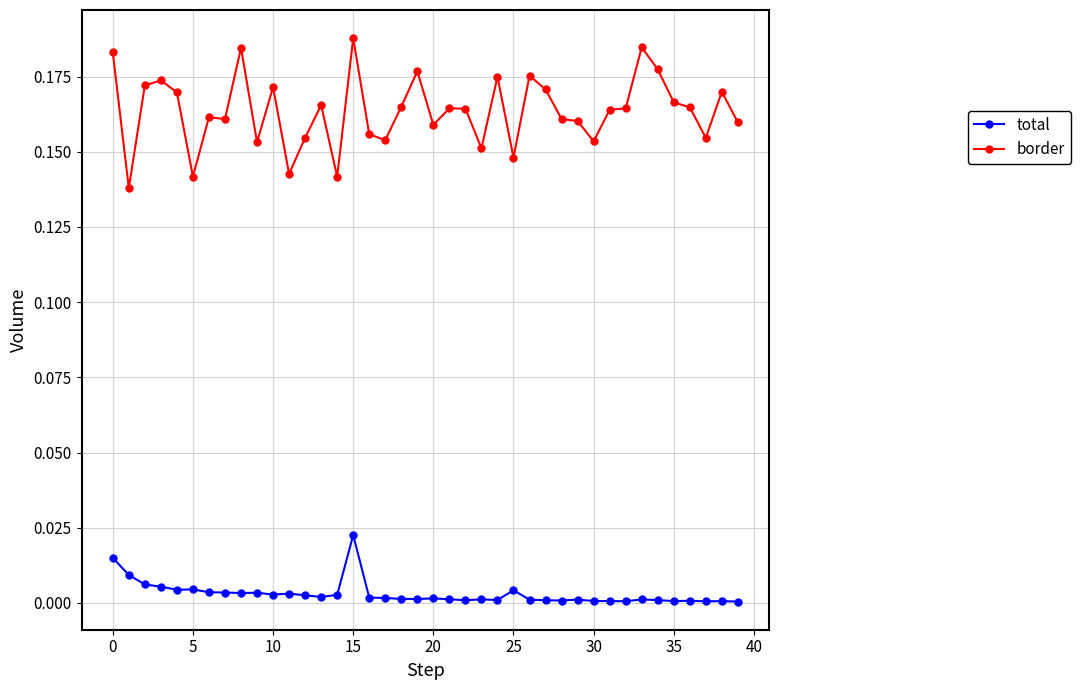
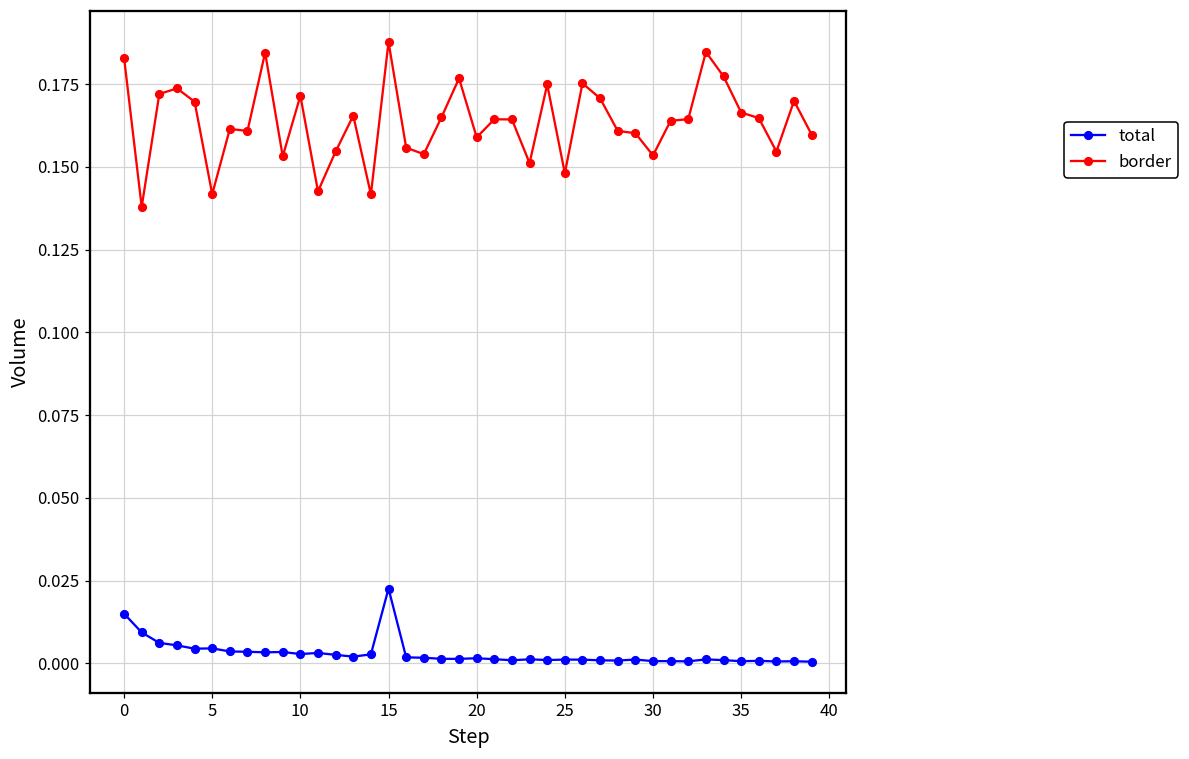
total, 25: 0.004 -> 0.001
